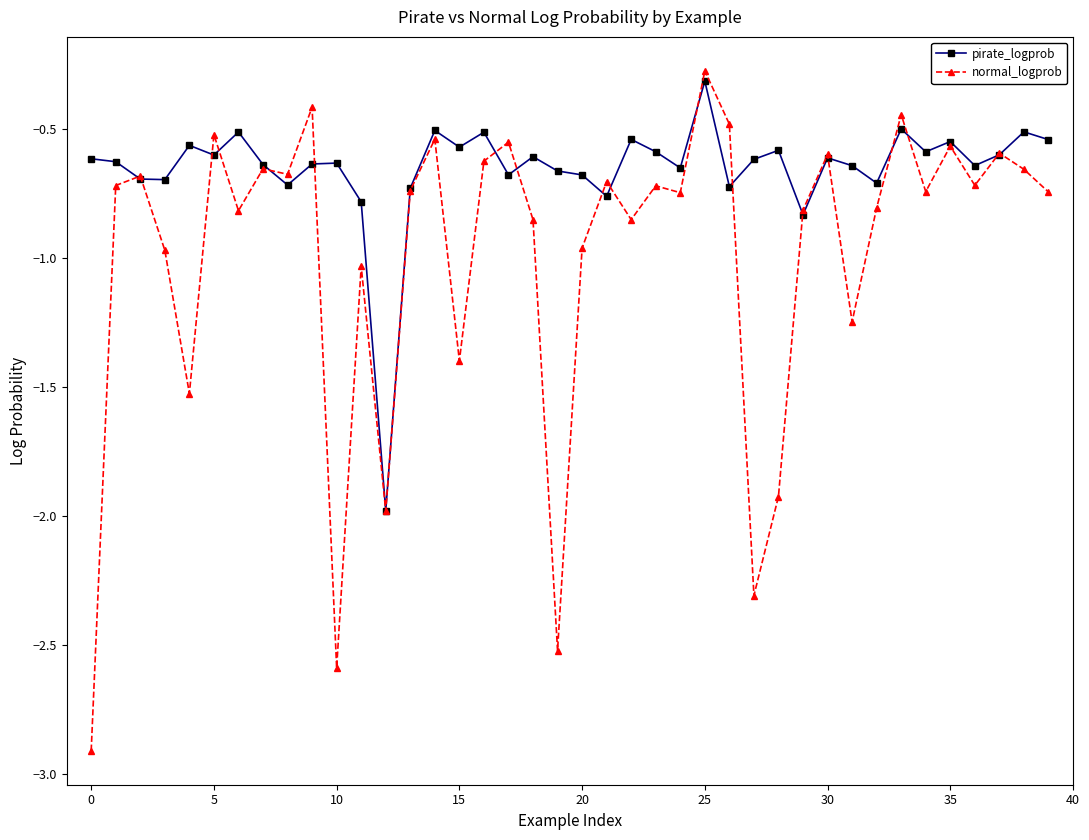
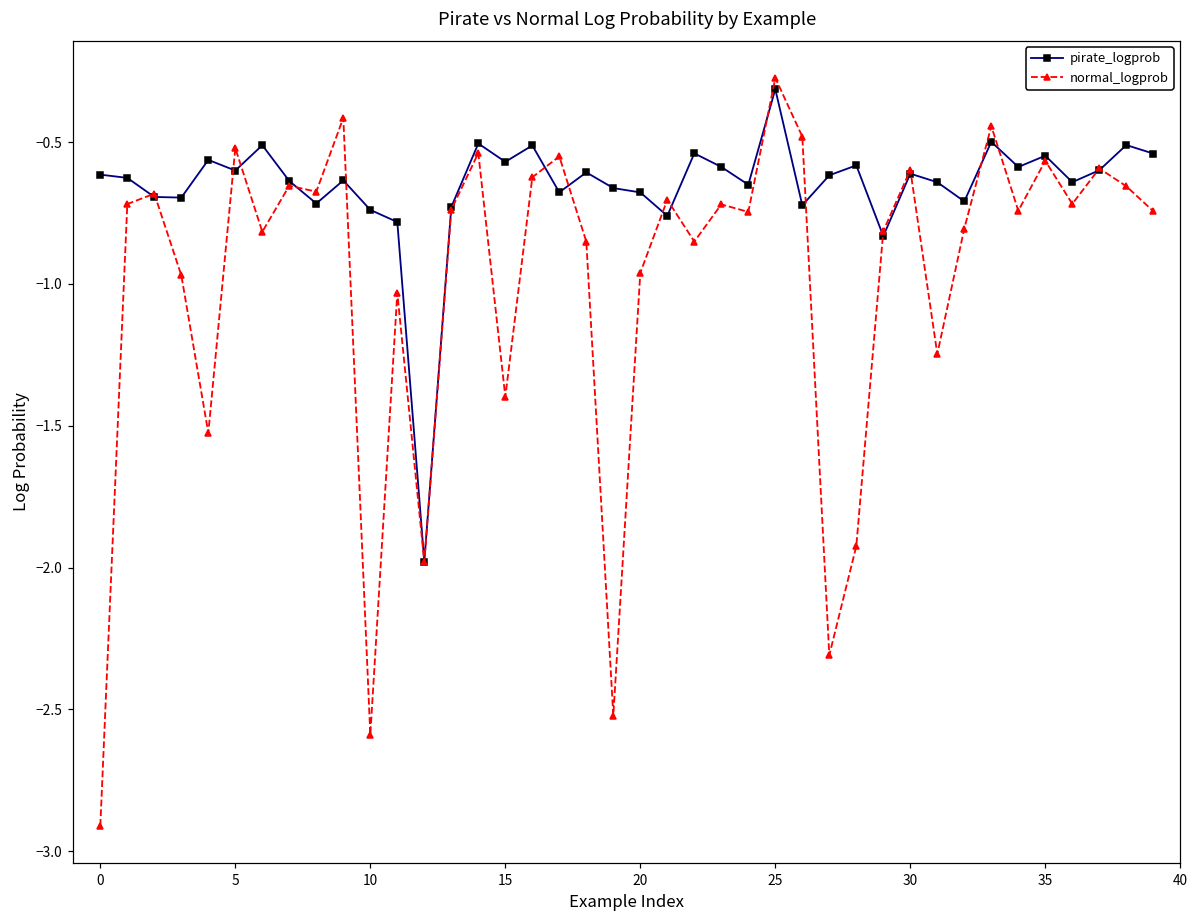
pirate_logprob, 10: -0.63 -> -0.74
